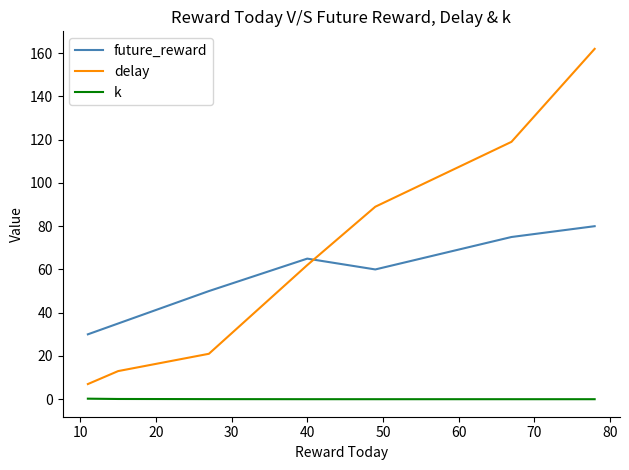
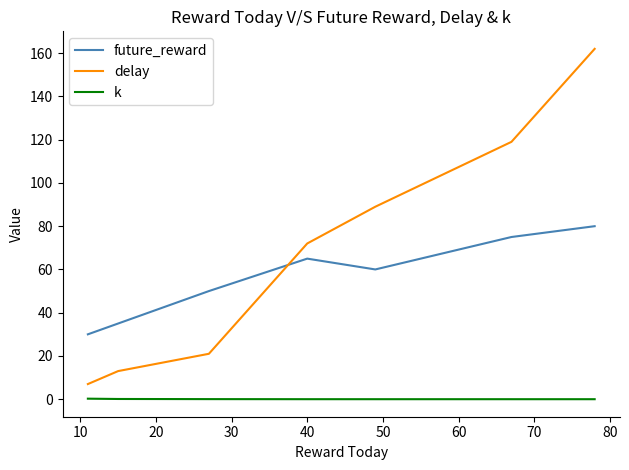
delay, 40: 62 -> 72
